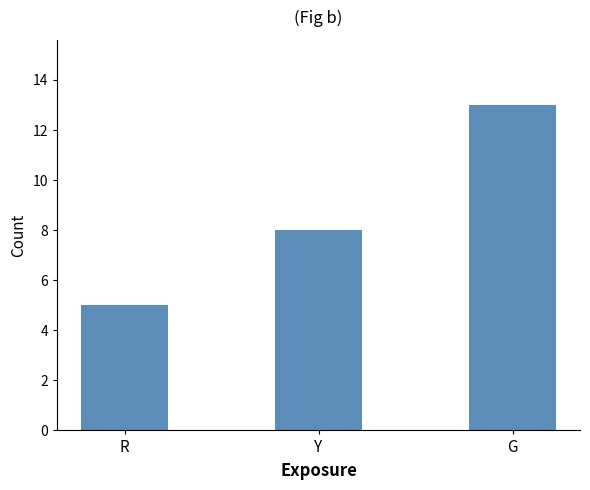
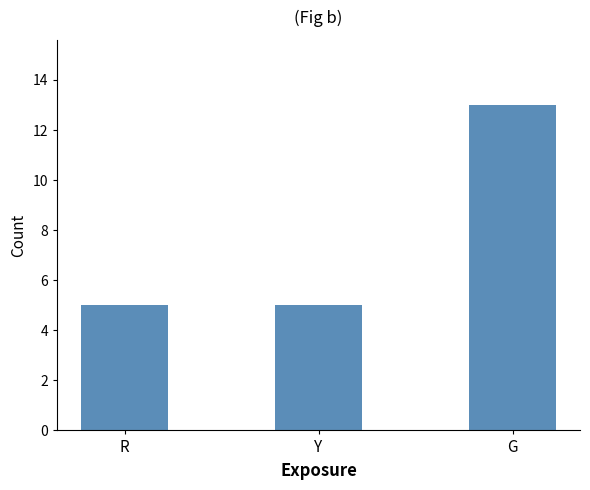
Y: 8 -> 5
